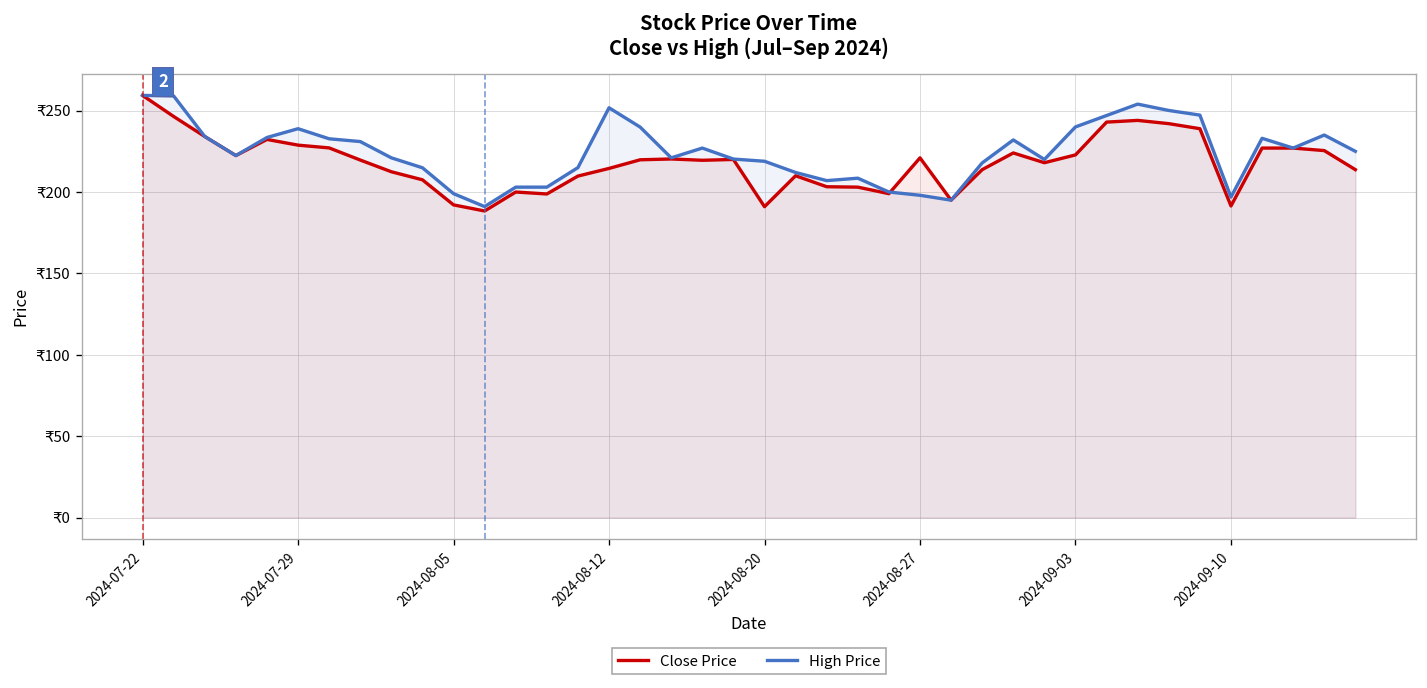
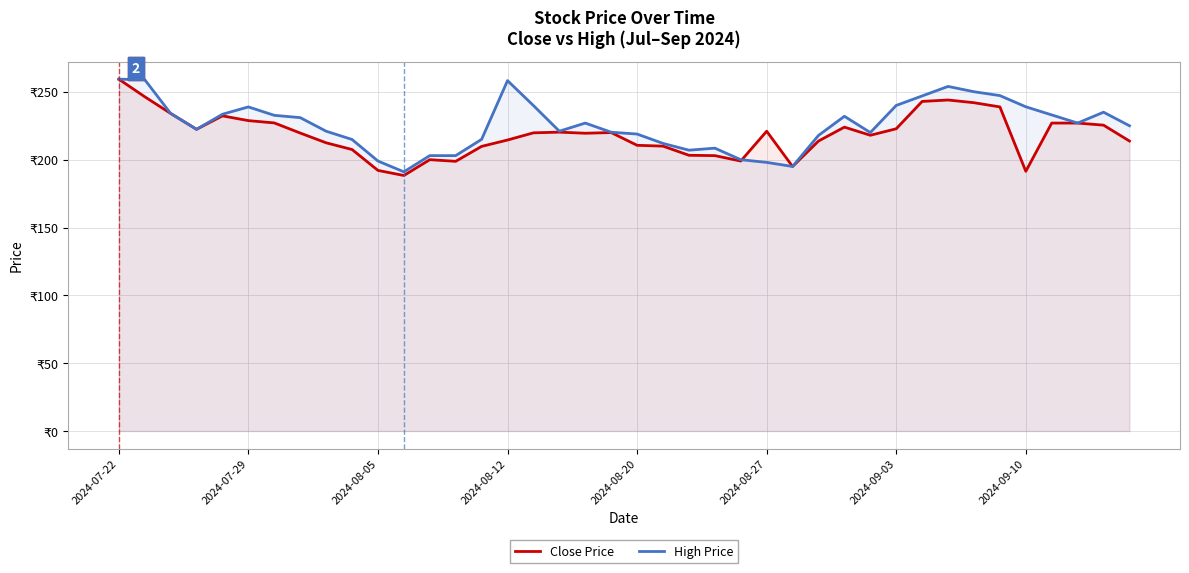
High Price, 2024-08-12: ₹252 -> ₹258
Close Price, 2024-08-20: ₹191 -> ₹211
High Price, 2024-09-10: ₹197 -> ₹239
